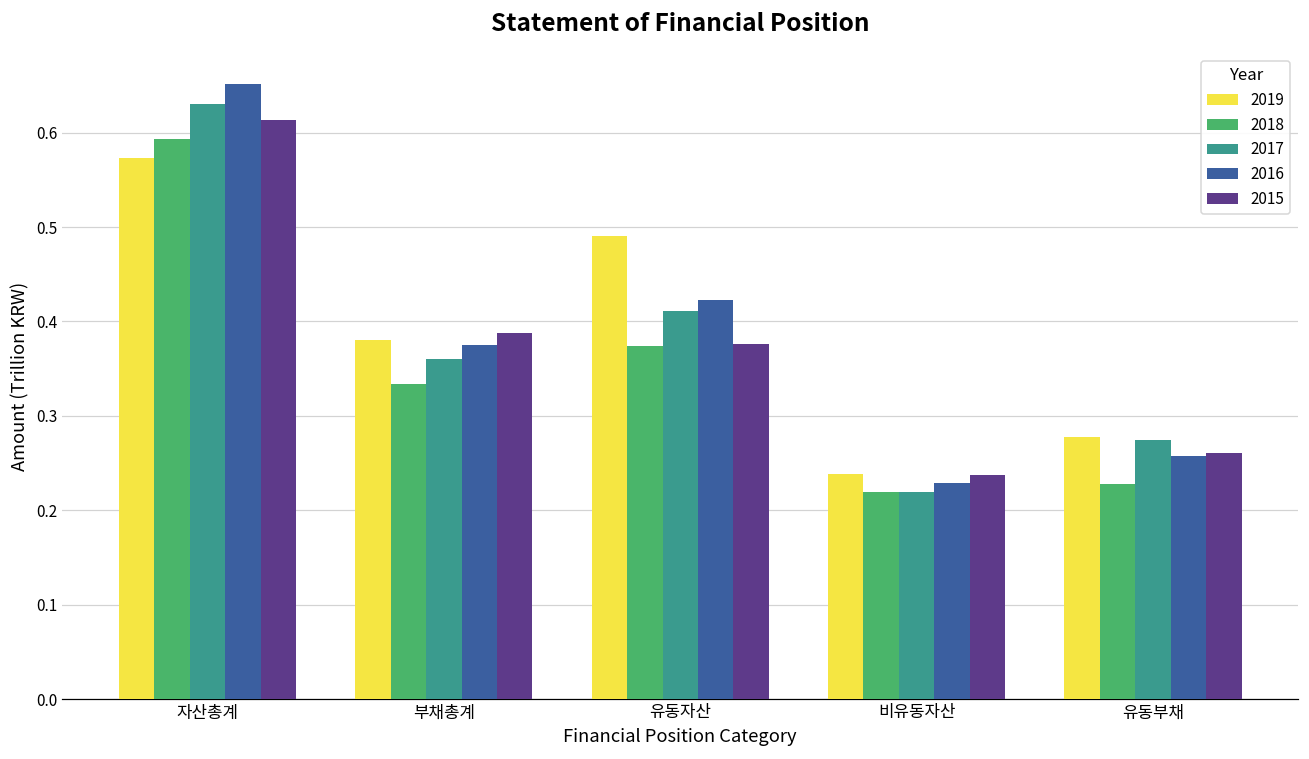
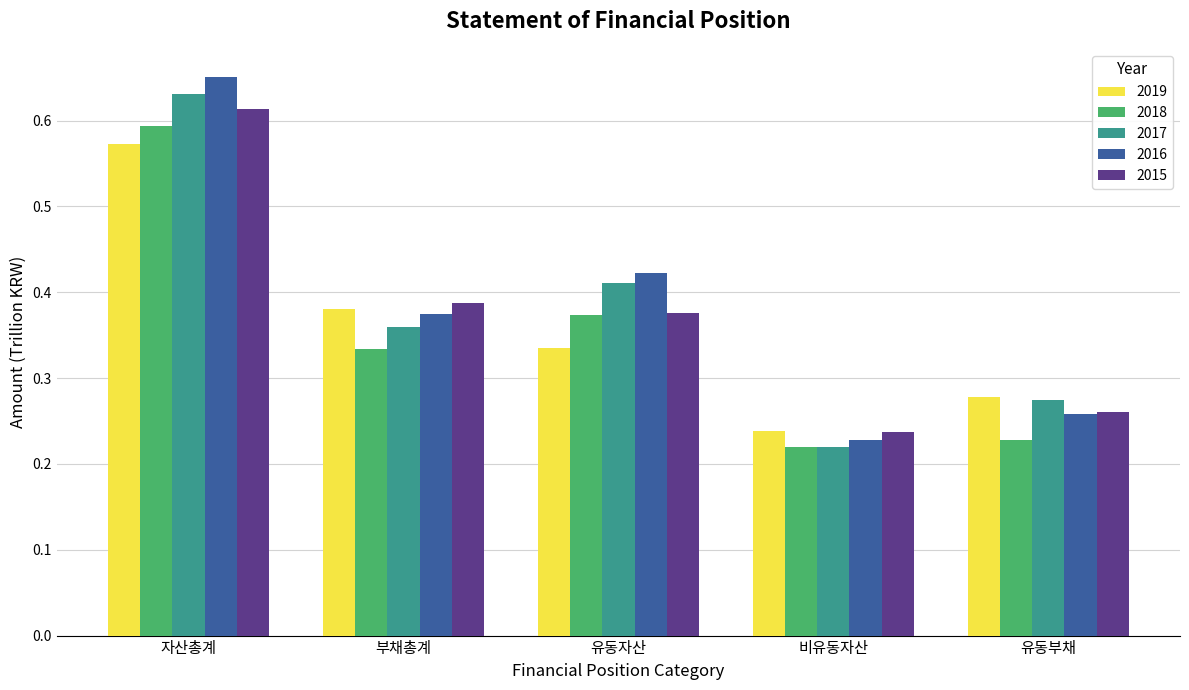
2019, 유동자산: 0.49 -> 0.34
